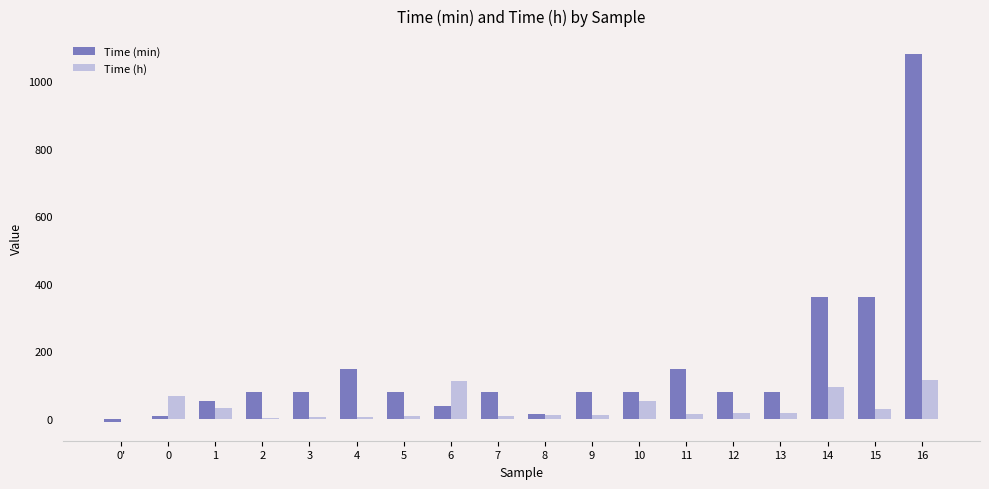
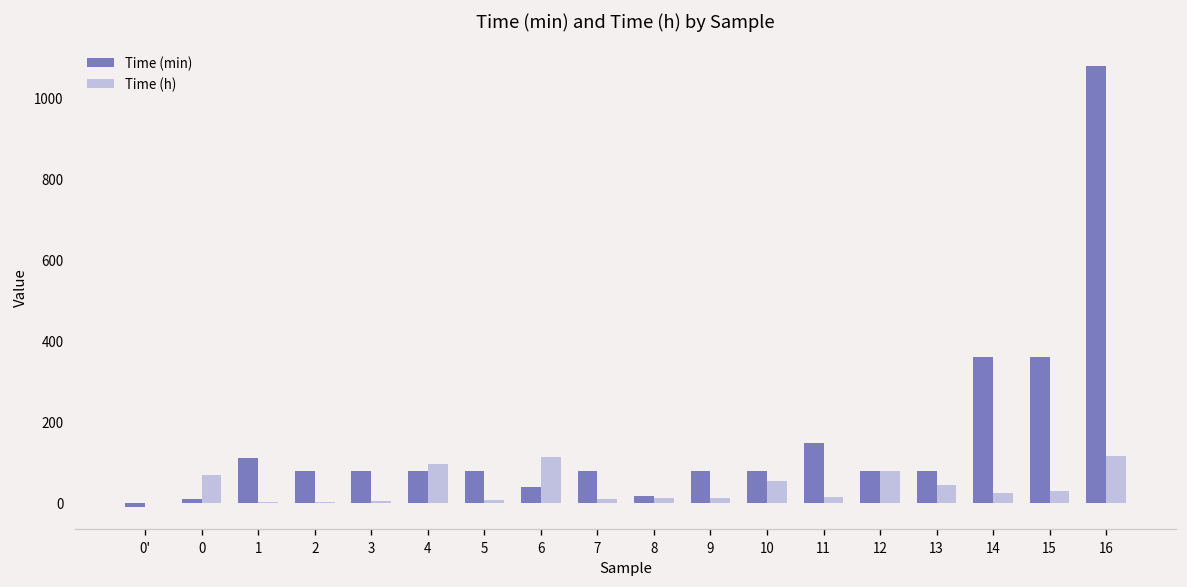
Time (min), 1: 50 -> 110
Time (h), 1: 30 -> 0
Time (min), 4: 150 -> 80
Time (h), 4: 10 -> 100
Time (h), 12: 20 -> 80
Time (h), 13: 20 -> 40
Time (h), 14: 90 -> 20
